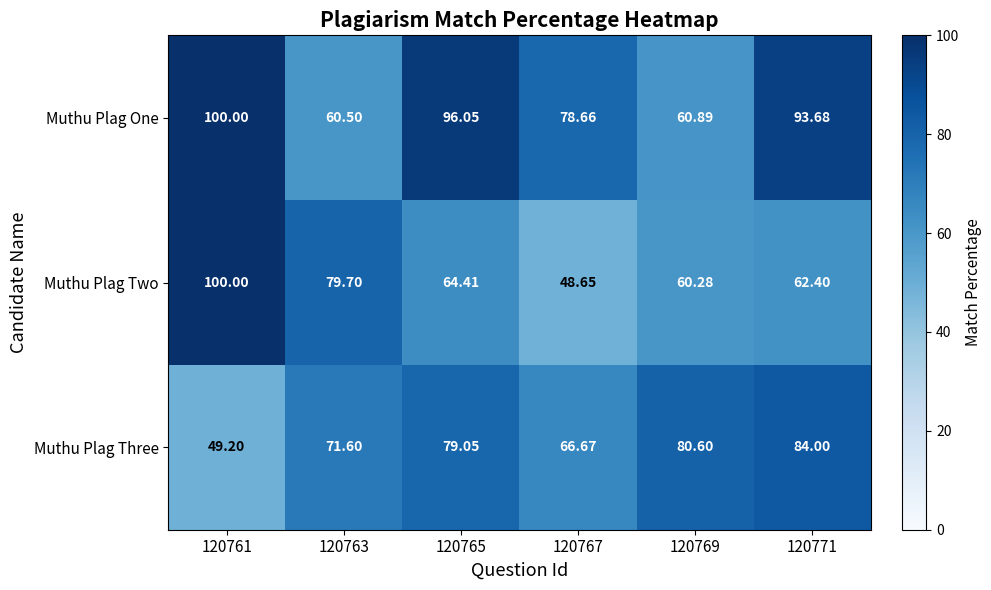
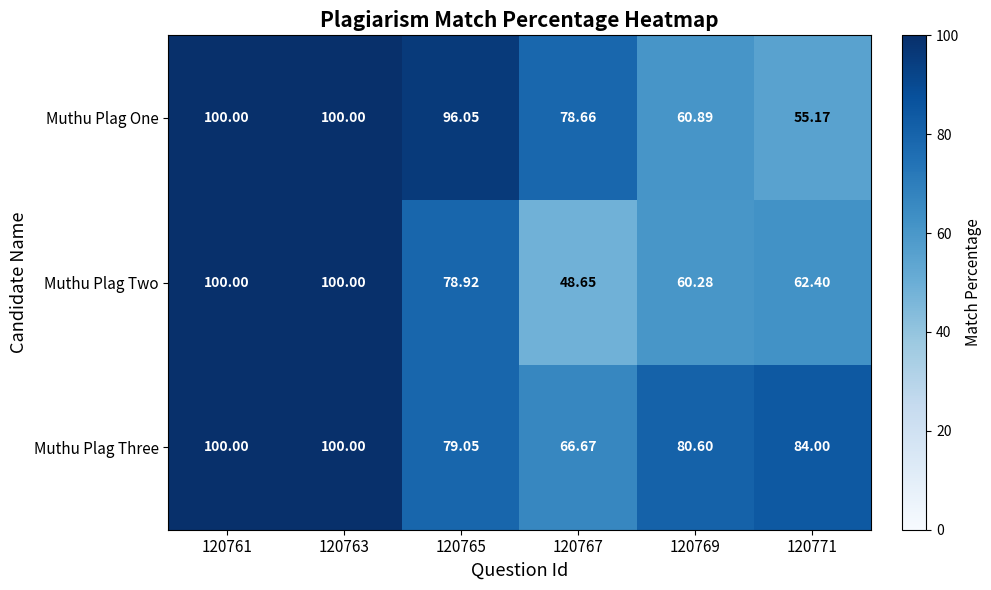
Muthu Plag One, 120763: 60.50 -> 100.00
Muthu Plag One, 120771: 93.68 -> 55.17
Muthu Plag Two, 120763: 79.70 -> 100.00
Muthu Plag Two, 120765: 64.41 -> 78.92
Muthu Plag Three, 120761: 49.20 -> 100.00
Muthu Plag Three, 120763: 71.60 -> 100.00
